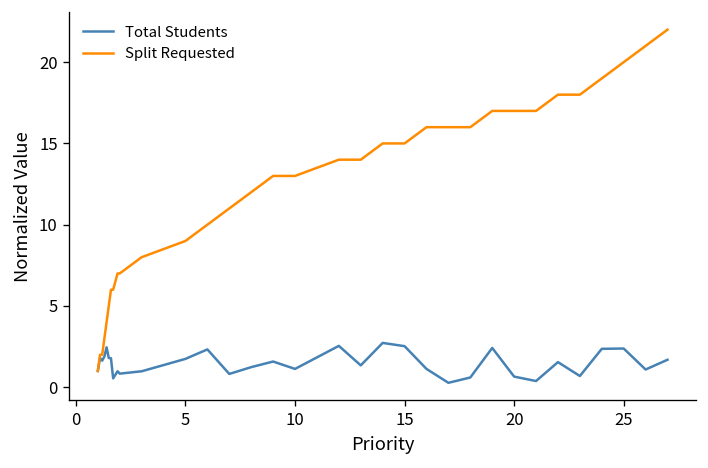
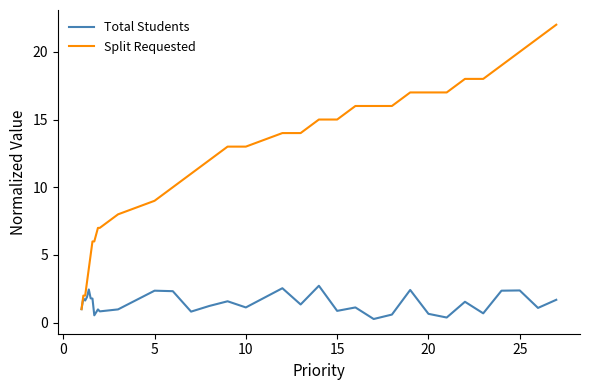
Total Students, 5: 1.7 -> 2.4
Total Students, 15: 2.5 -> 0.9
